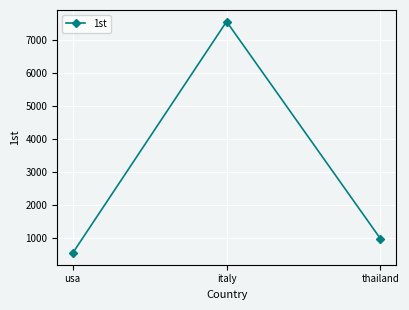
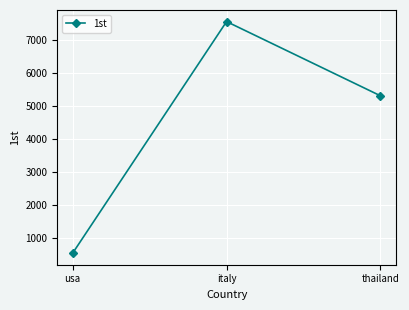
thailand: 1000 -> 5300
